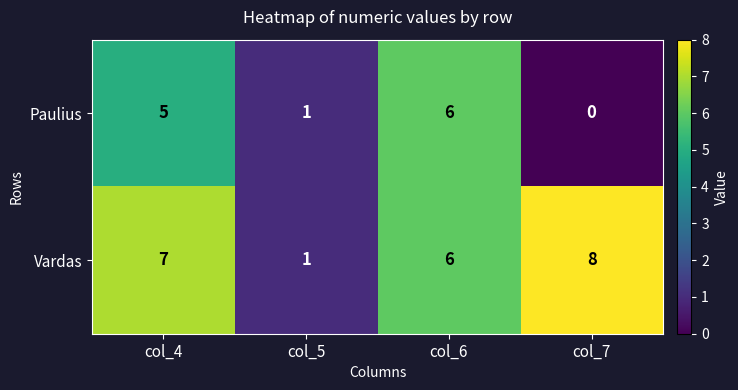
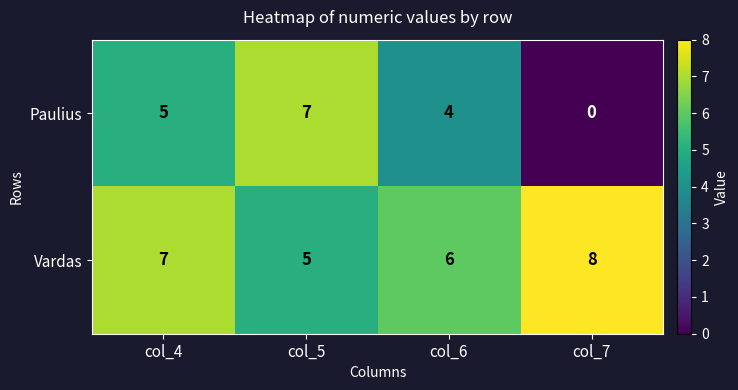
Paulius, col_5: 1 -> 7
Paulius, col_6: 6 -> 4
Vardas, col_5: 1 -> 5
